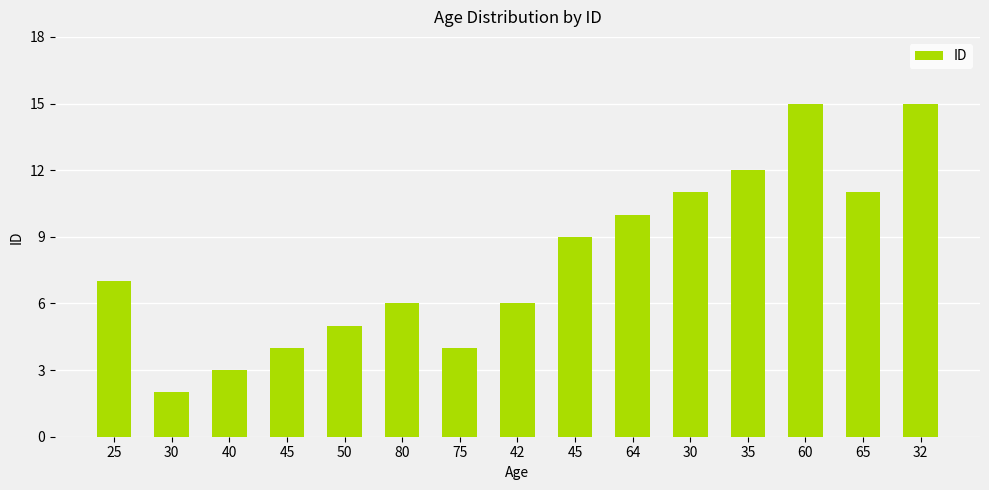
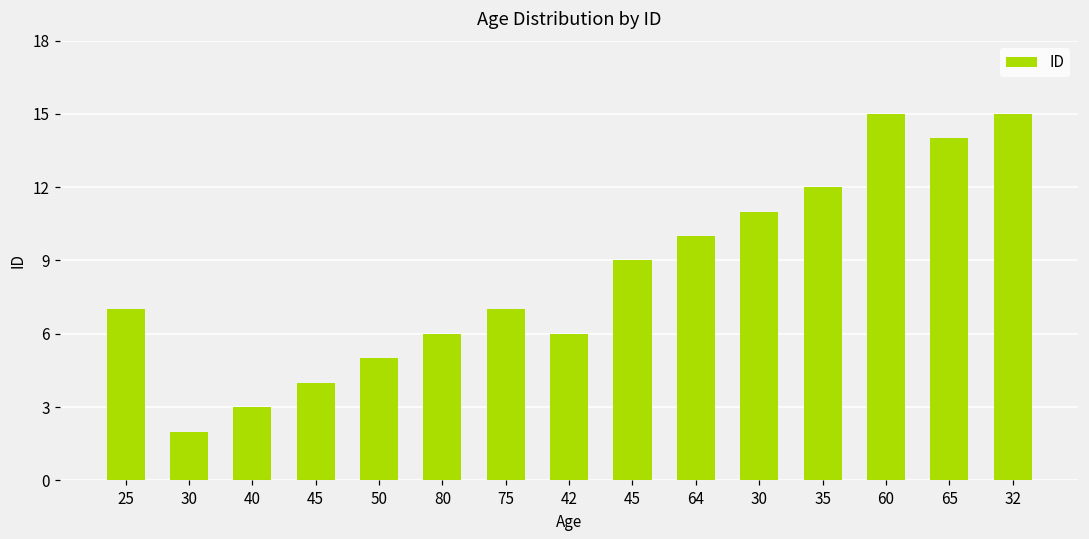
75: 4 -> 7
65: 11 -> 14
